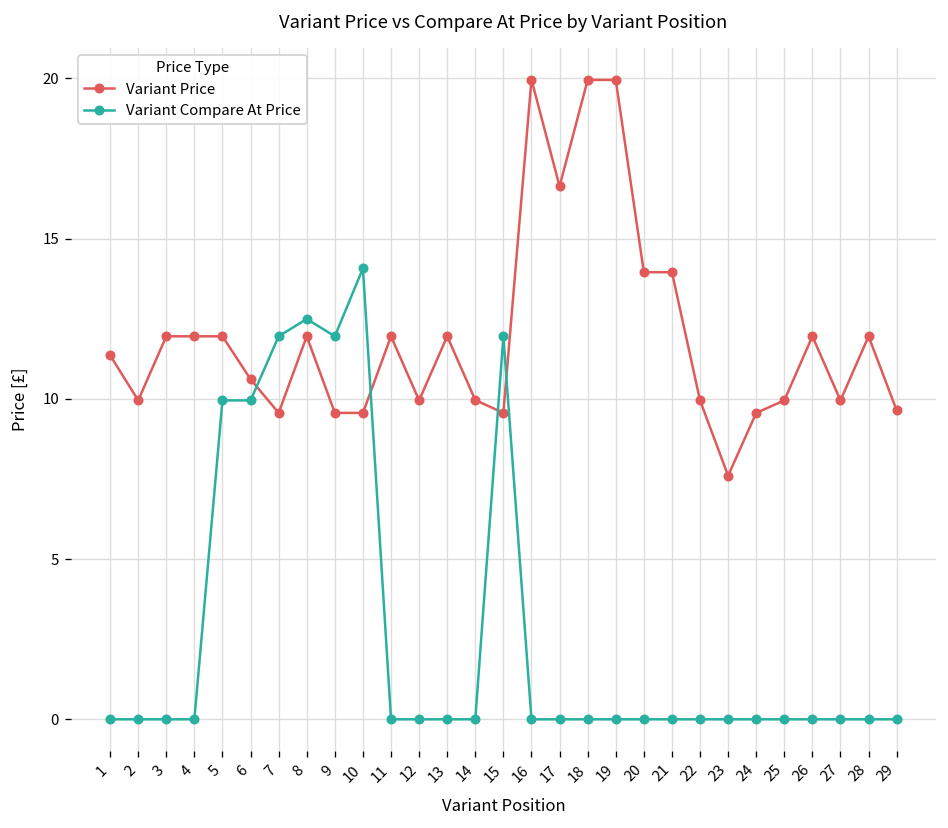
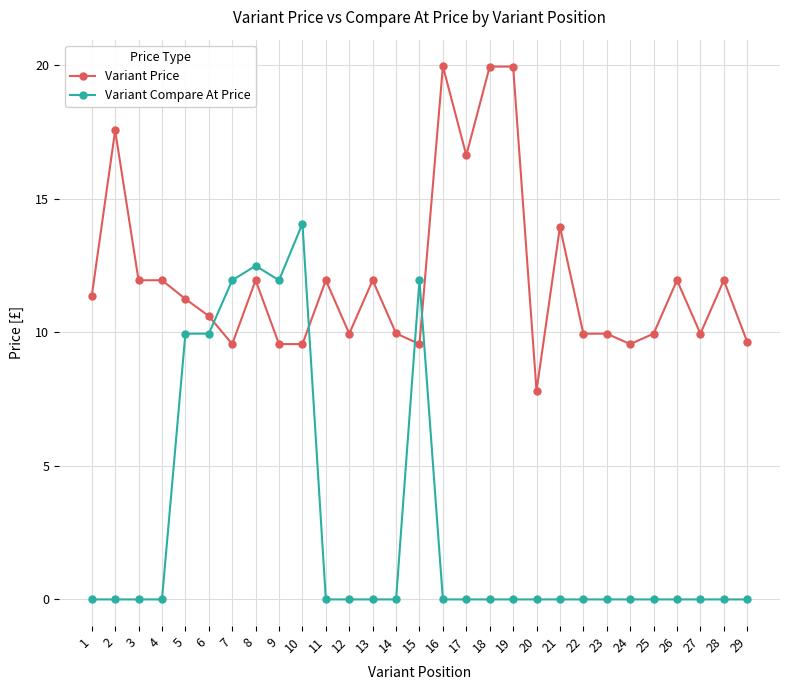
Variant Price, 2: 10.0 -> 17.6
Variant Price, 5: 12.0 -> 11.3
Variant Price, 20: 14.0 -> 7.8
Variant Price, 23: 7.6 -> 10.0
